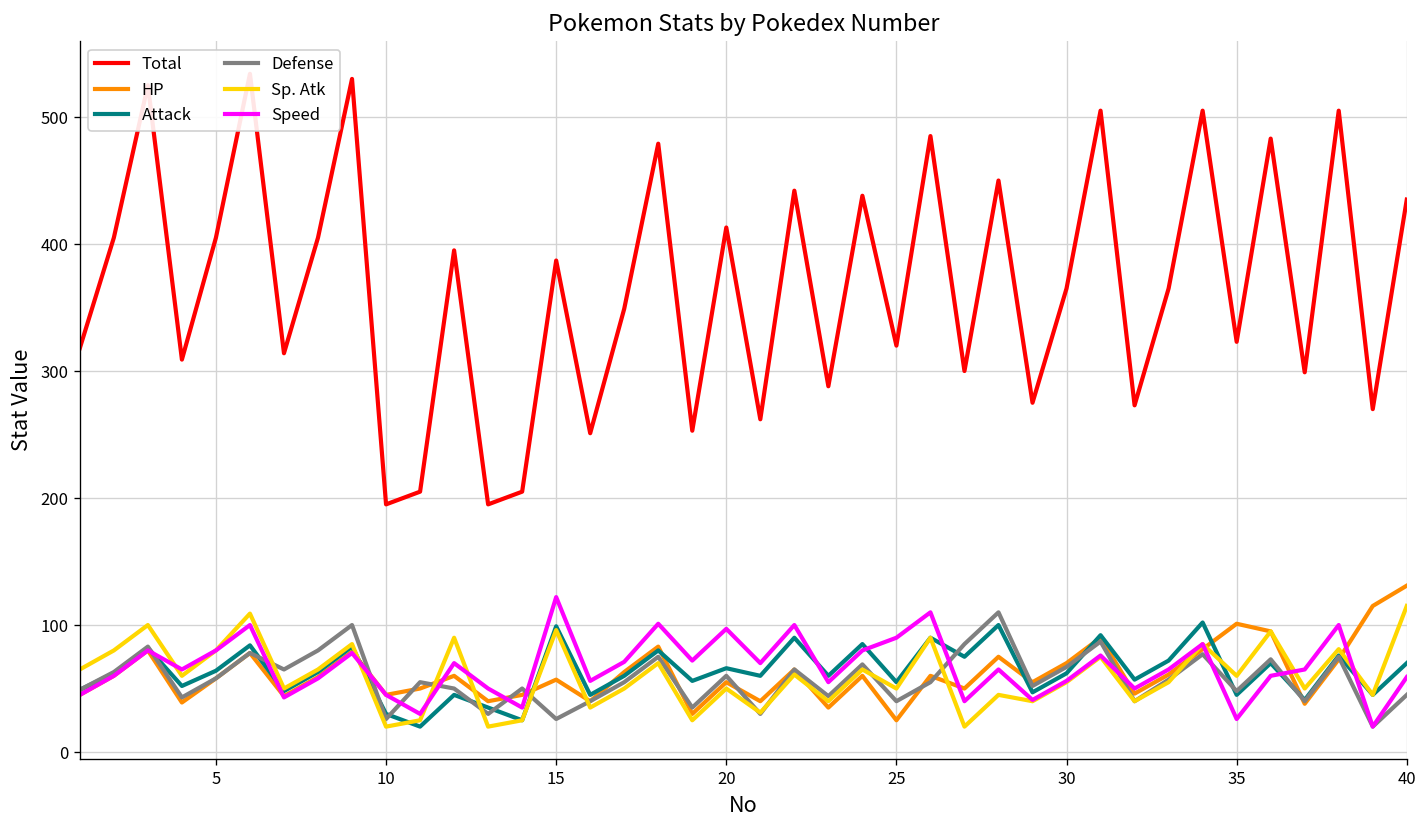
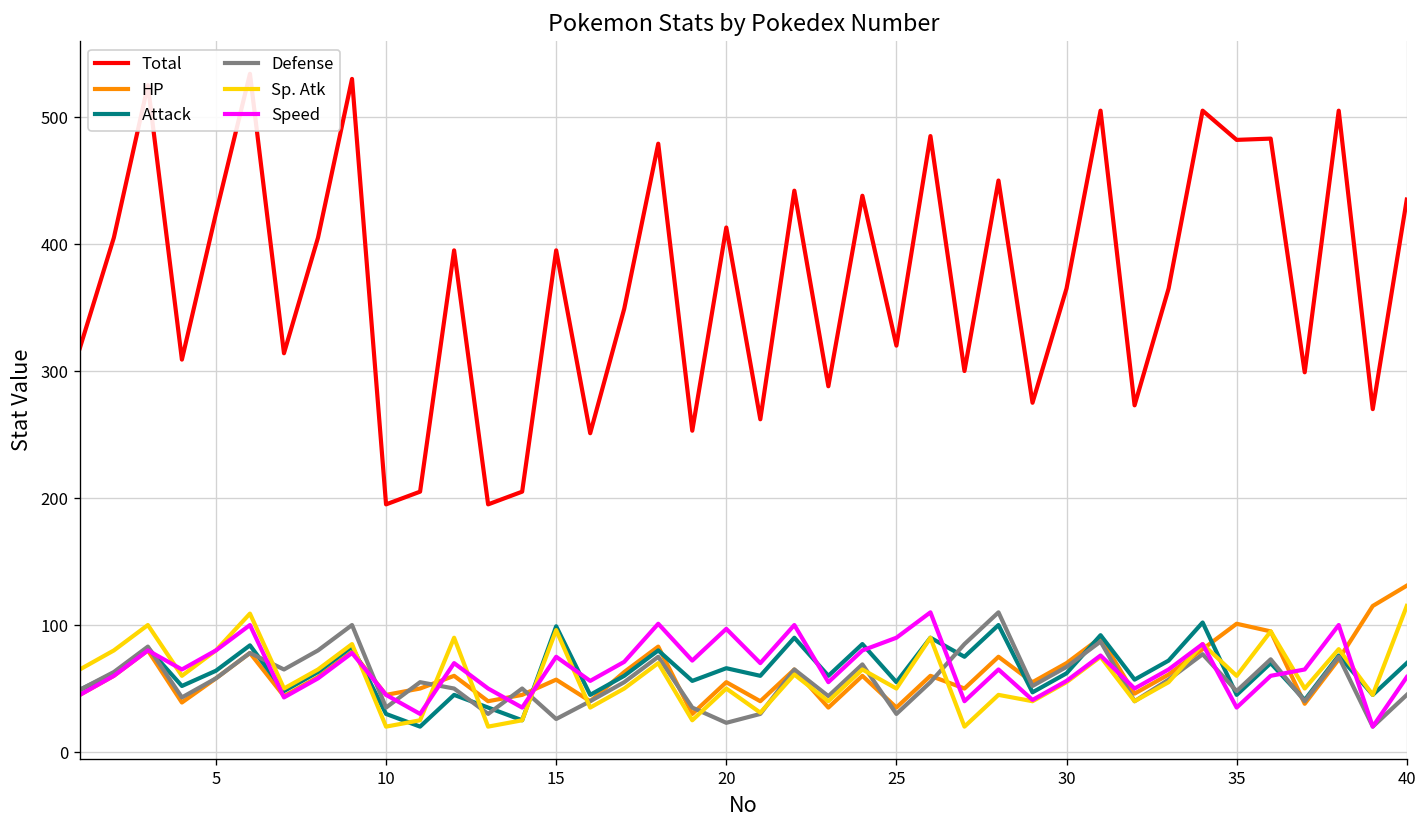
Total, 5: 405 -> 424
Defense, 10: 26 -> 35
Total, 15: 387 -> 395
Speed, 15: 122 -> 75
Defense, 20: 60 -> 23
HP, 25: 25 -> 35
Defense, 25: 40 -> 30
Total, 35: 323 -> 482
Speed, 35: 26 -> 35
